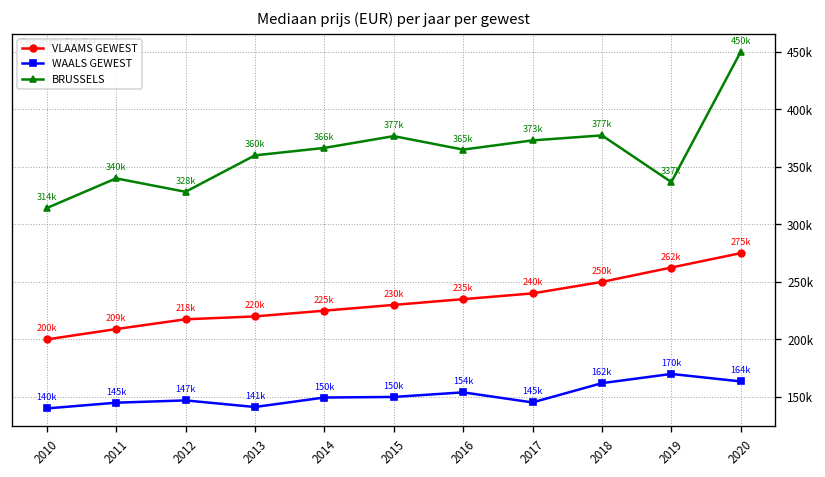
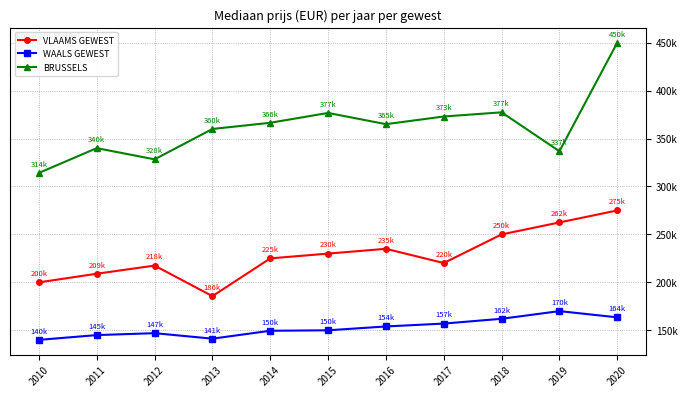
VLAAMS GEWEST, 2013: 220k -> 186k
VLAAMS GEWEST, 2017: 240k -> 220k
WAALS GEWEST, 2017: 145k -> 157k
